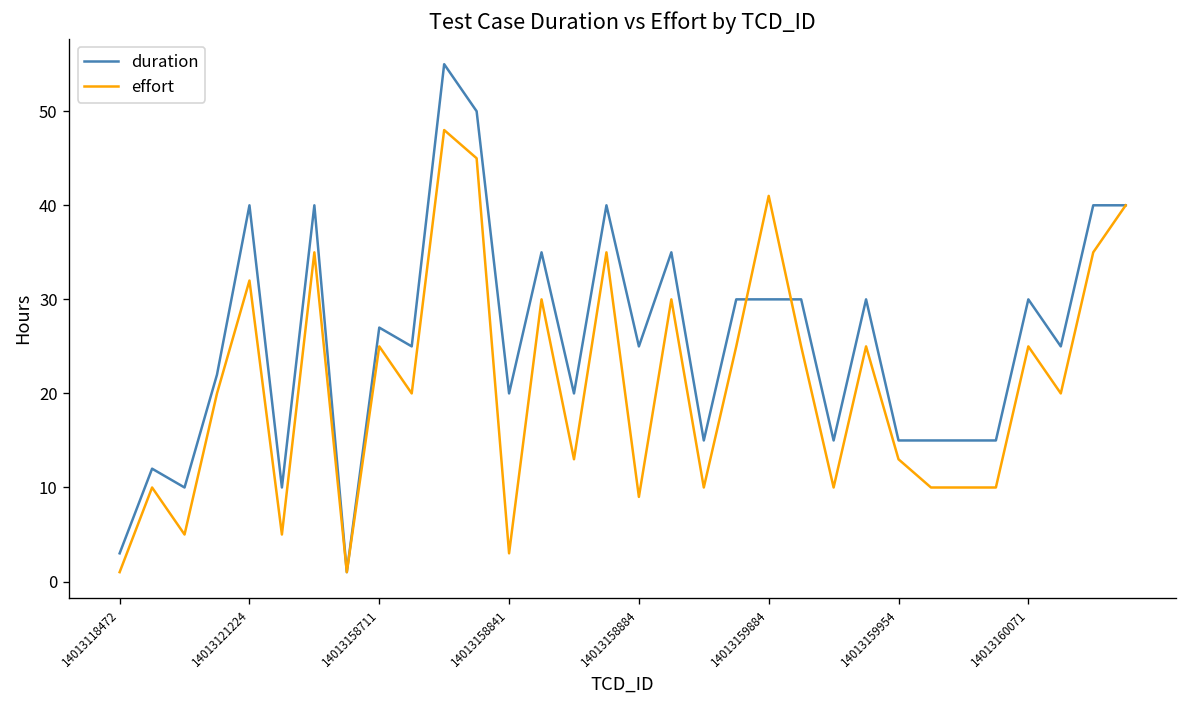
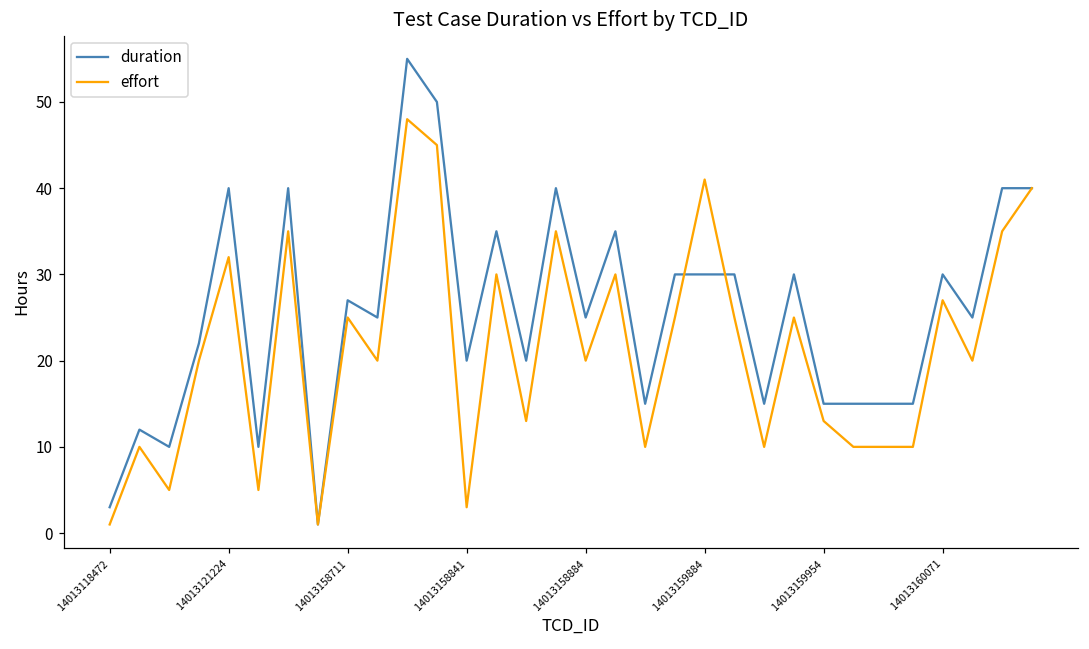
effort, 14013158884: 9 -> 20
effort, 14013160071: 25 -> 27
